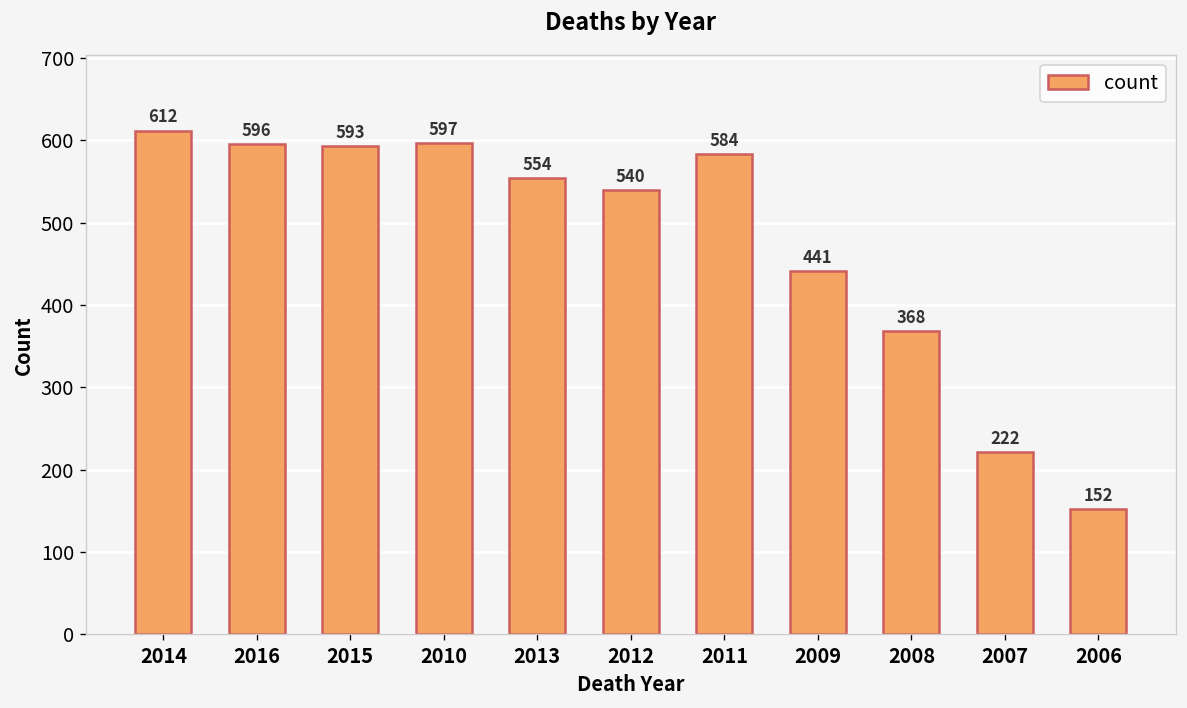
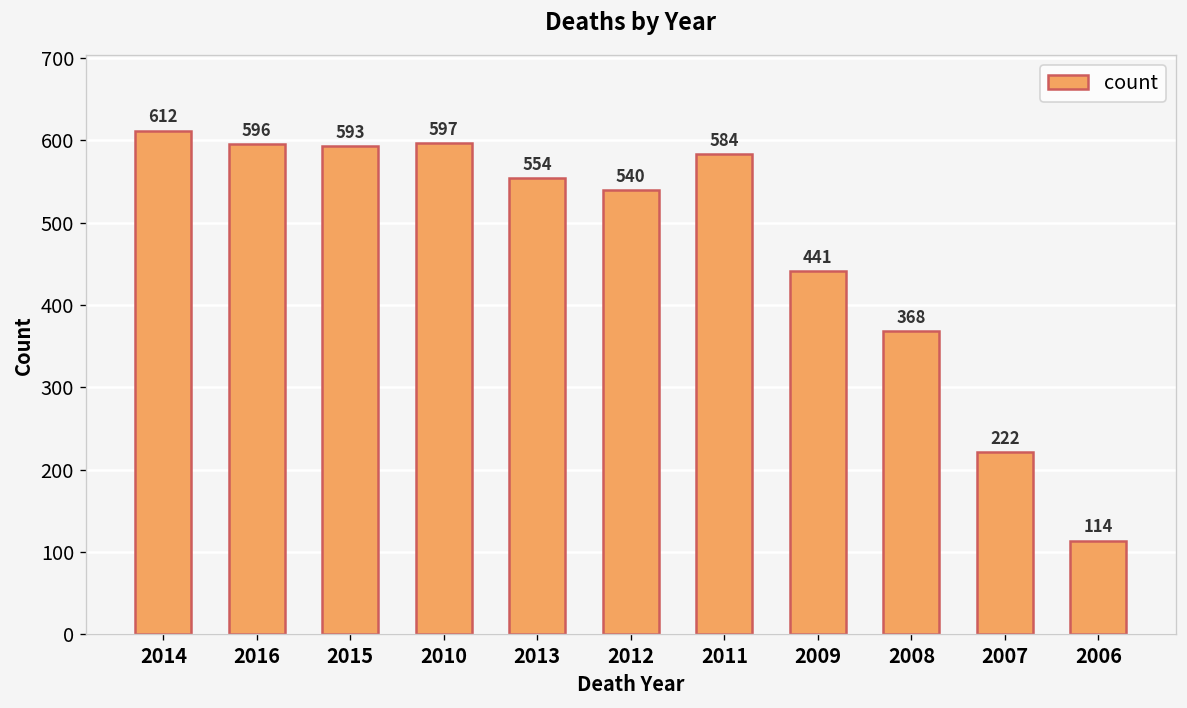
2006: 152 -> 114
